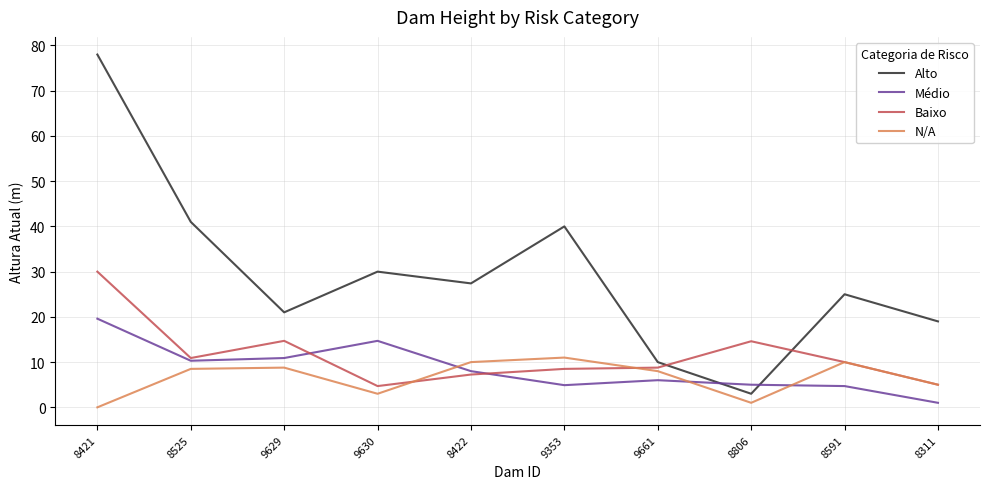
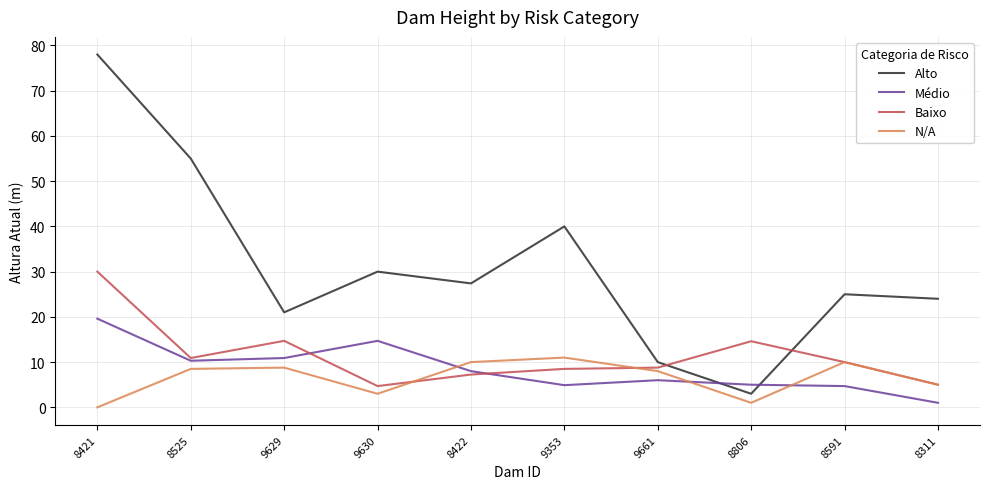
Alto, 8525: 41 -> 55
Alto, 8311: 19 -> 24
